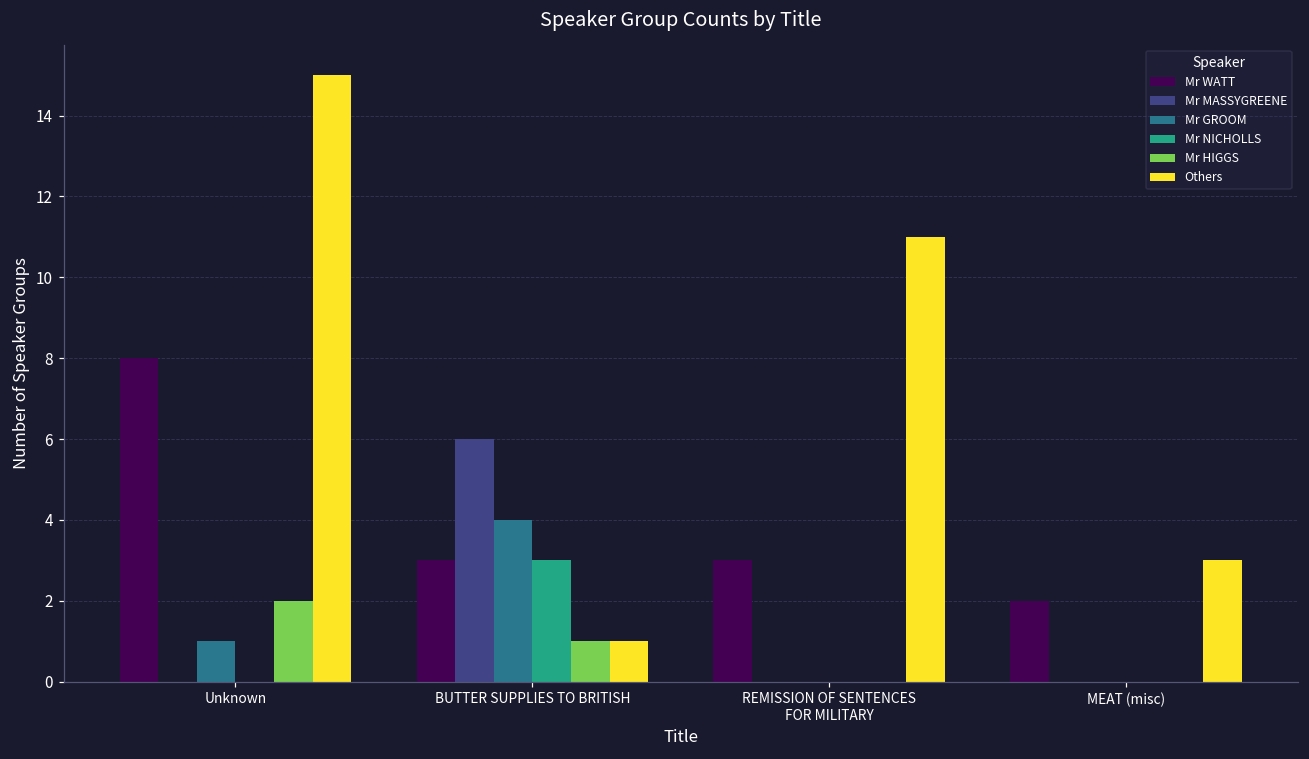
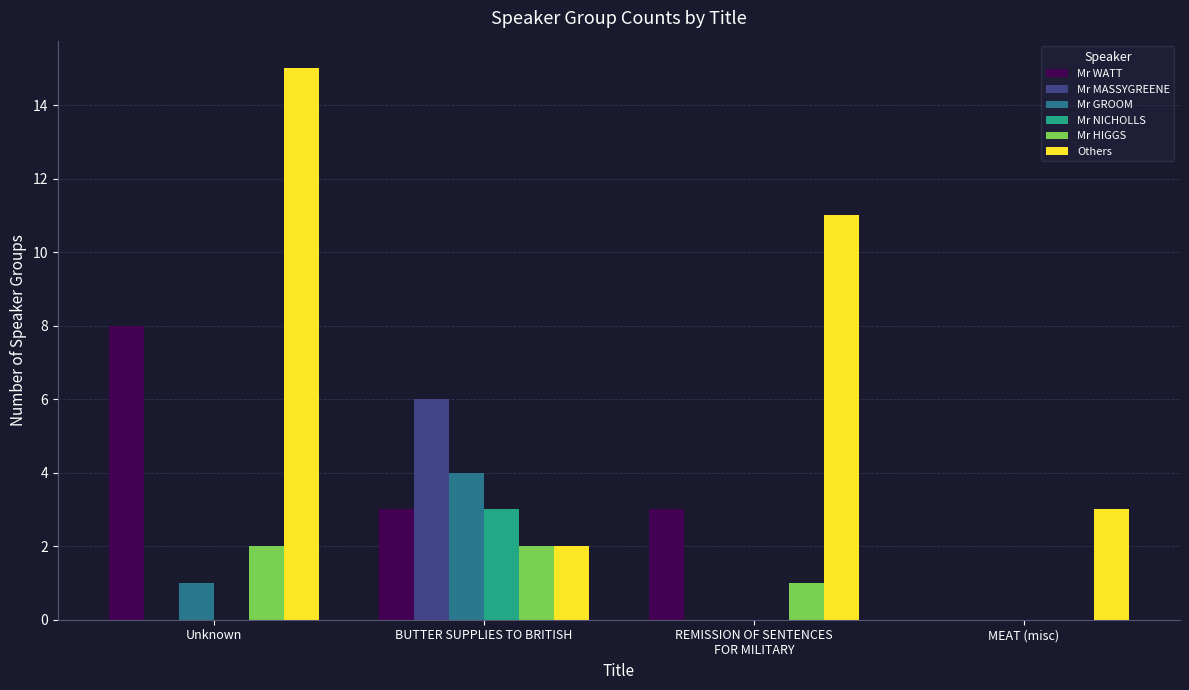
Mr HIGGS, BUTTER SUPPLIES TO BRITISH: 1 -> 2
Others, BUTTER SUPPLIES TO BRITISH: 1 -> 2
Mr HIGGS, REMISSION OF SENTENCES FOR MILITARY: 0 -> 1
Mr WATT, MEAT (misc): 2 -> 0
